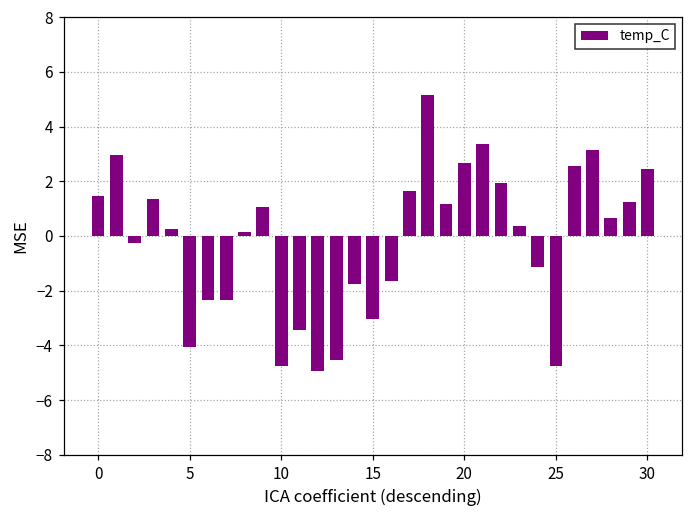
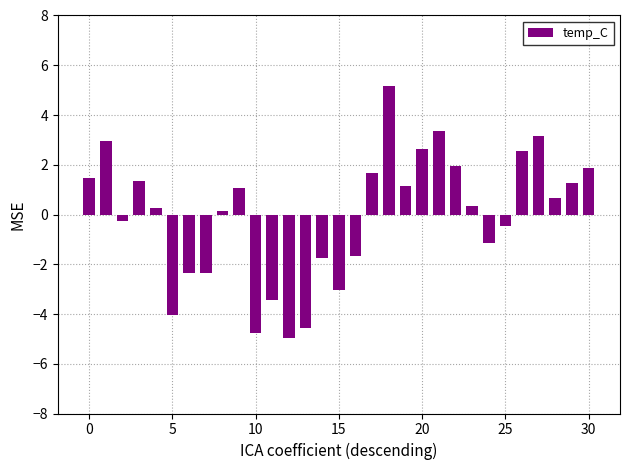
25: -4.8 -> -0.4
30: 2.4 -> 1.9
